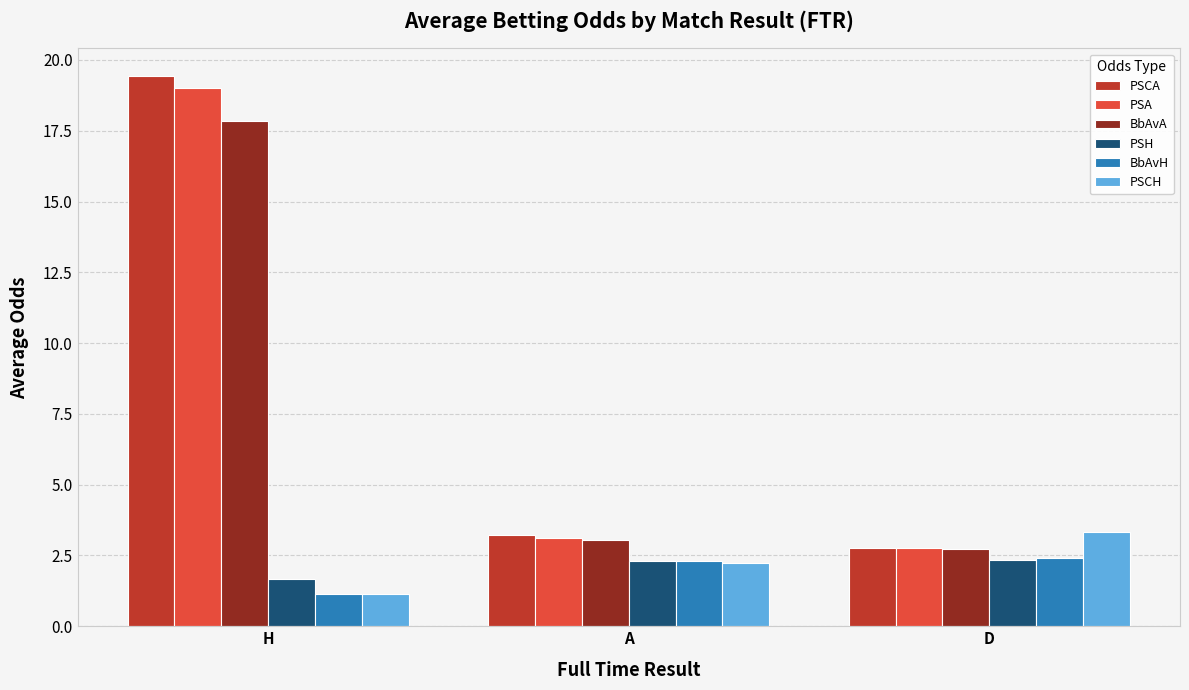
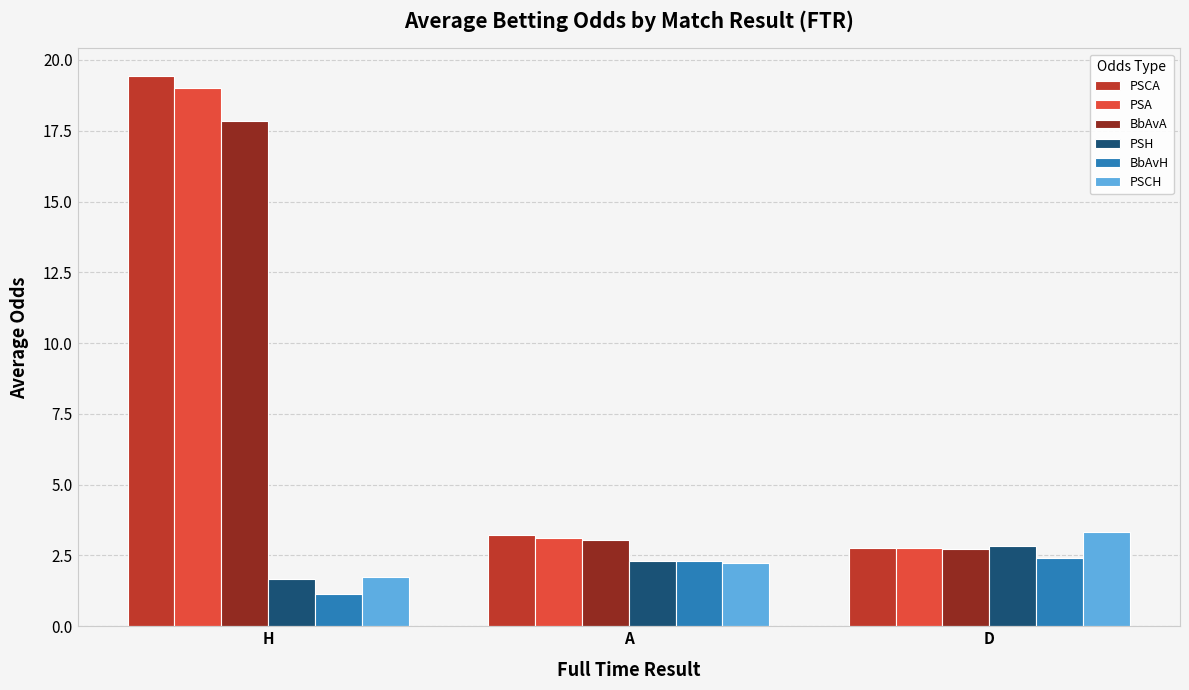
PSCH, H: 1.1 -> 1.7
PSH, D: 2.3 -> 2.8
